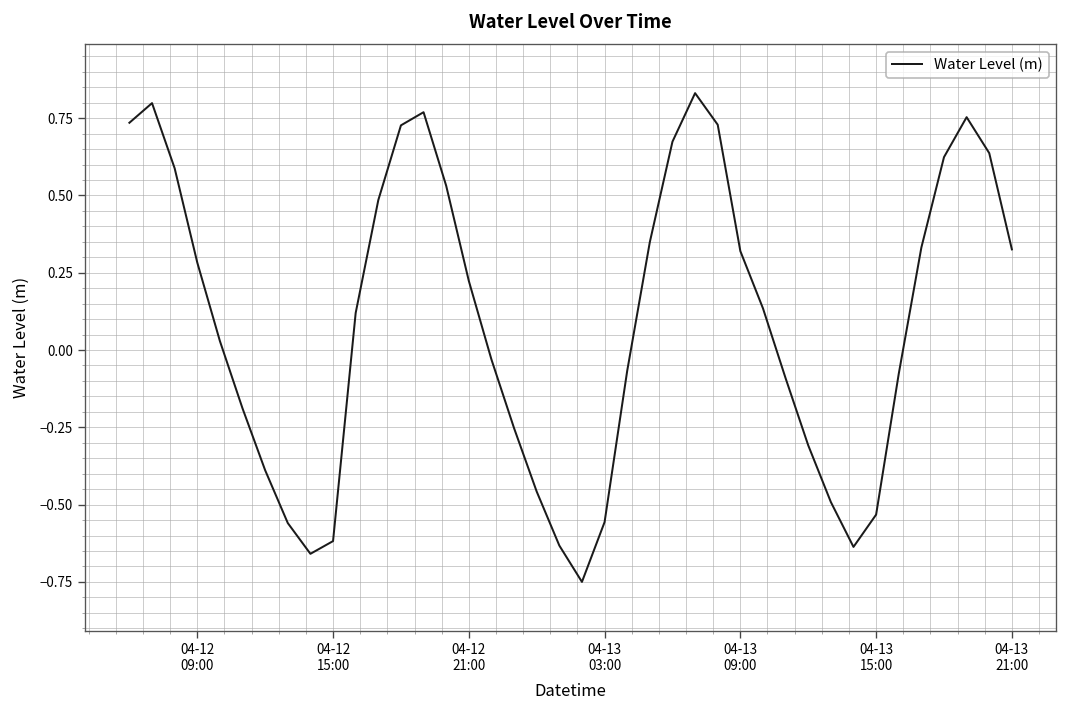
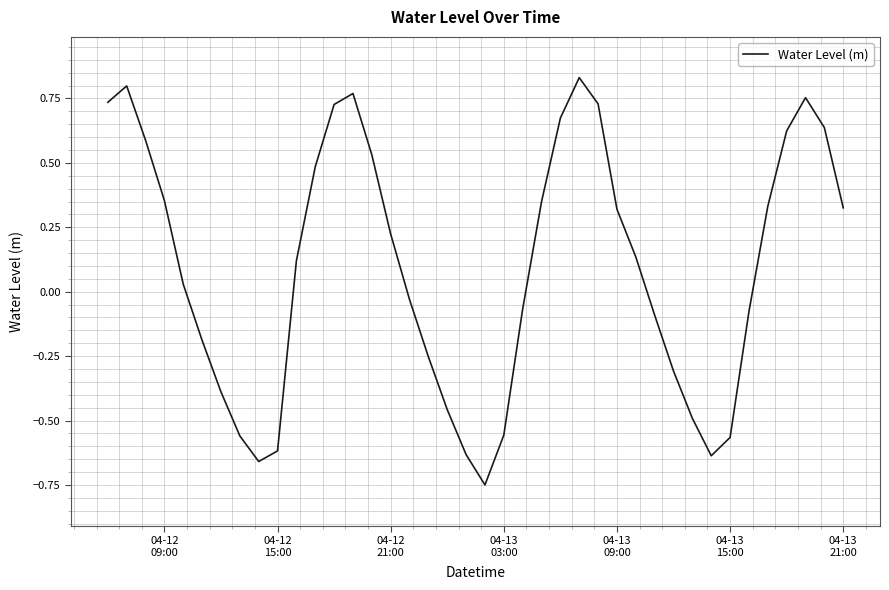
04-12 09:00: 0.28 -> 0.35
04-13 15:00: -0.53 -> -0.57
